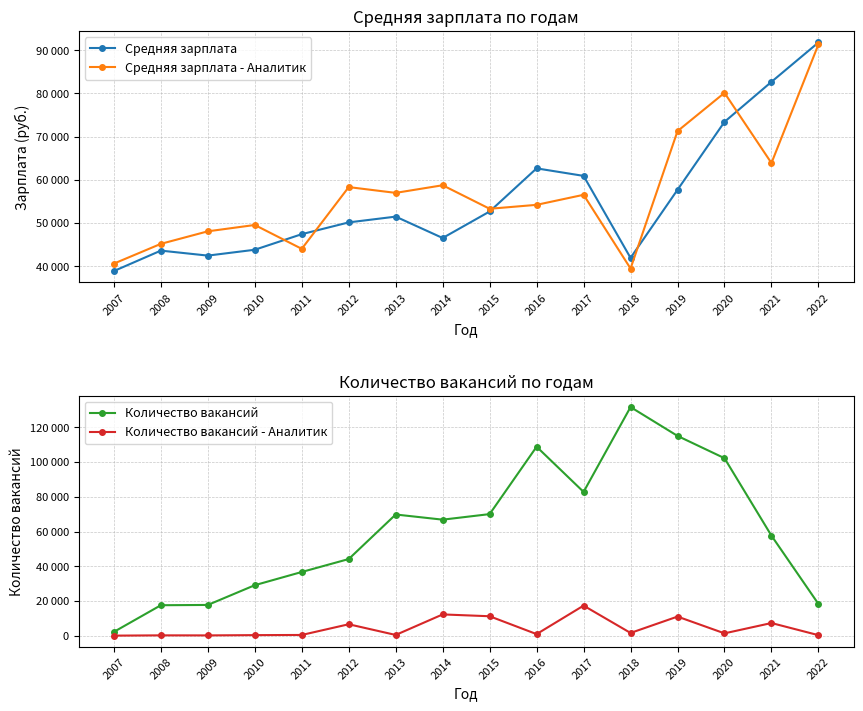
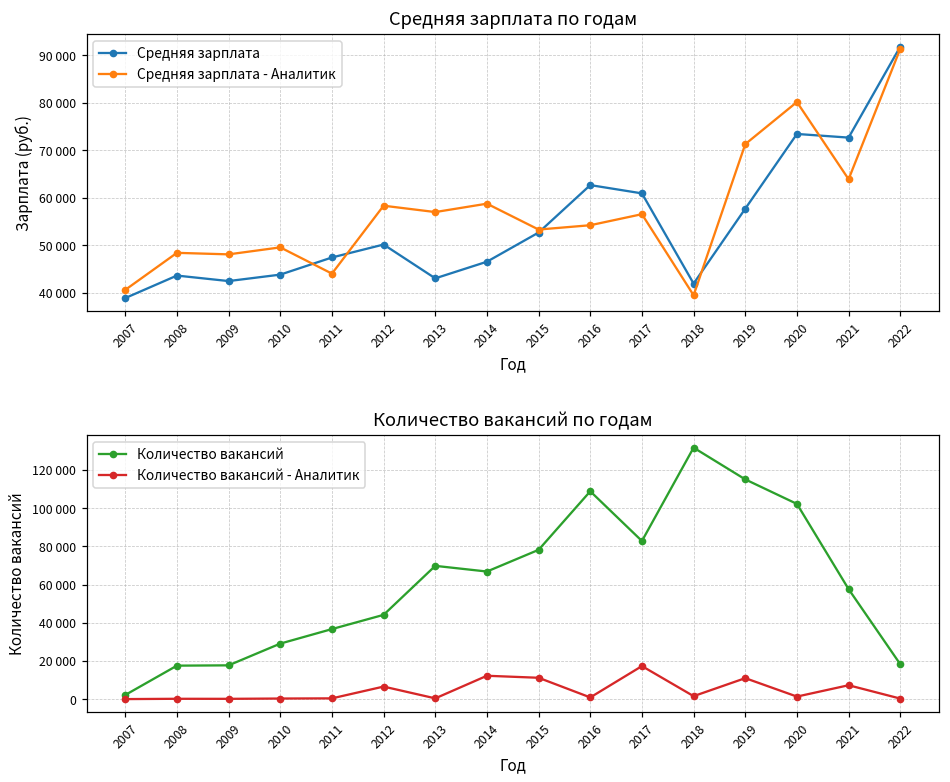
Средняя зарплата по годам, Средняя зарплата - Аналитик, 2008: 45000 -> 48000
Средняя зарплата по годам, Средняя зарплата, 2013: 52000 -> 43000
Средняя зарплата по годам, Средняя зарплата, 2021: 83000 -> 73000
Количество вакансий по годам, Количество вакансий, 2015: 70000 -> 78000
